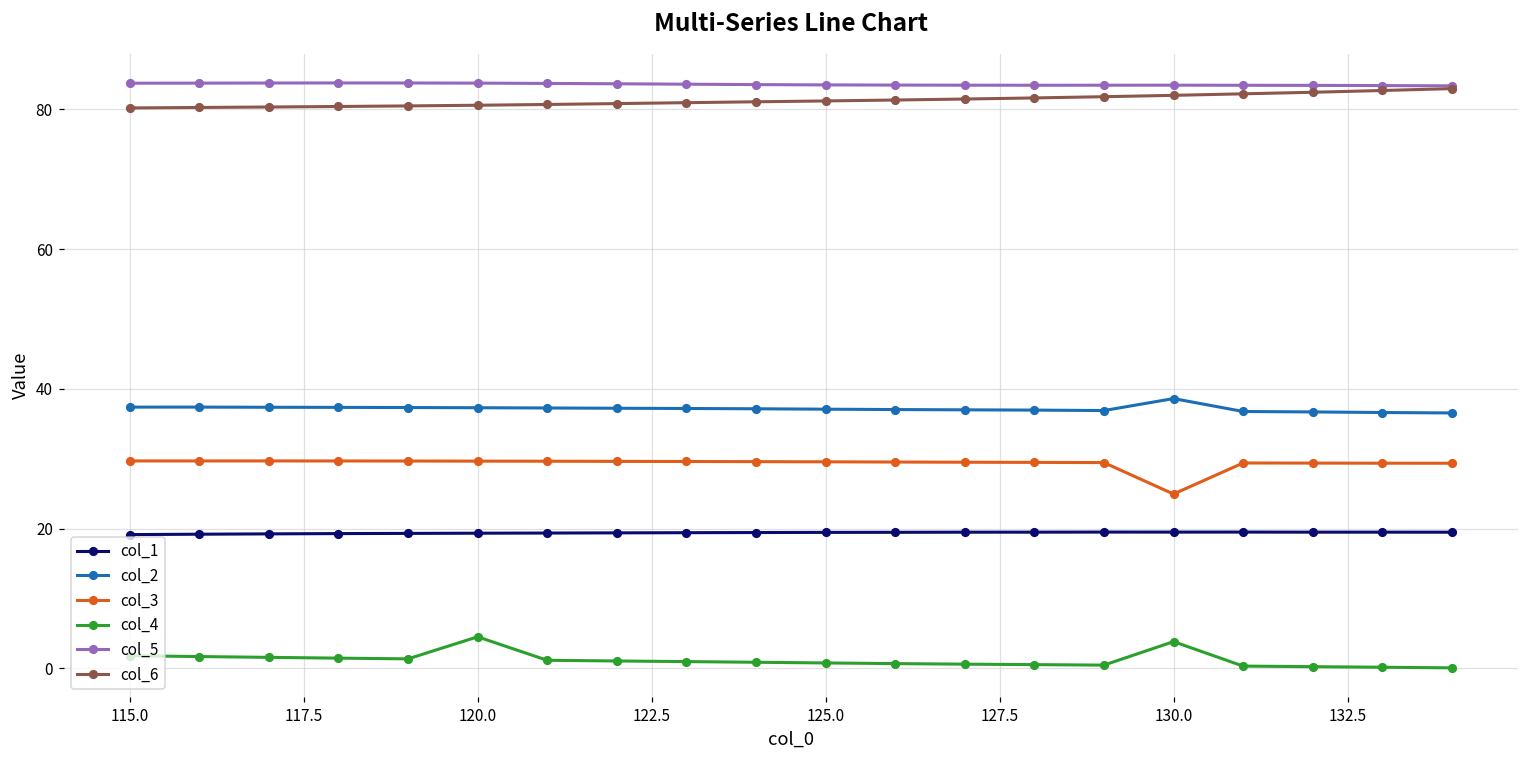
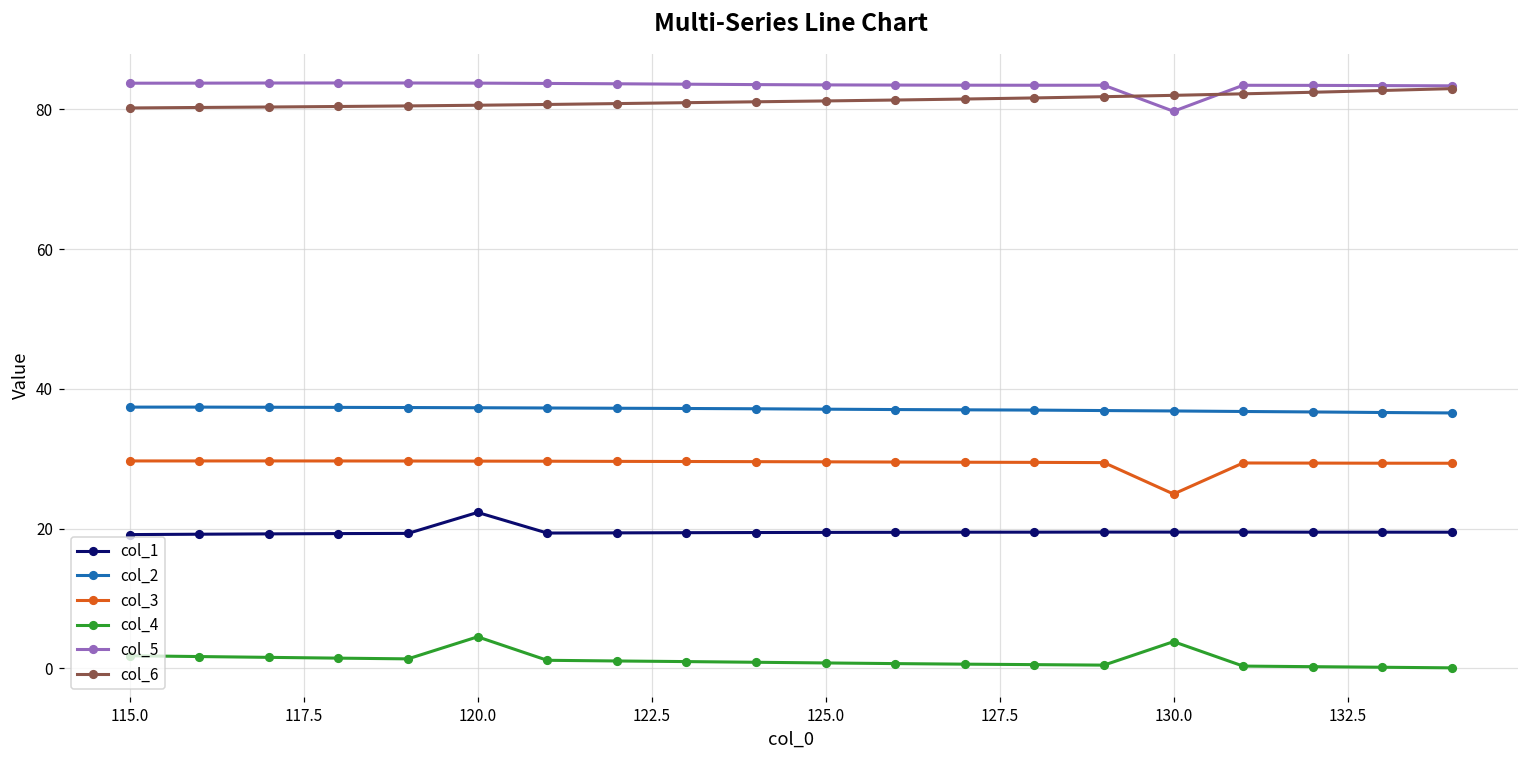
col_1, 120.0: 19 -> 22
col_2, 130.0: 39 -> 37
col_5, 130.0: 83 -> 80
